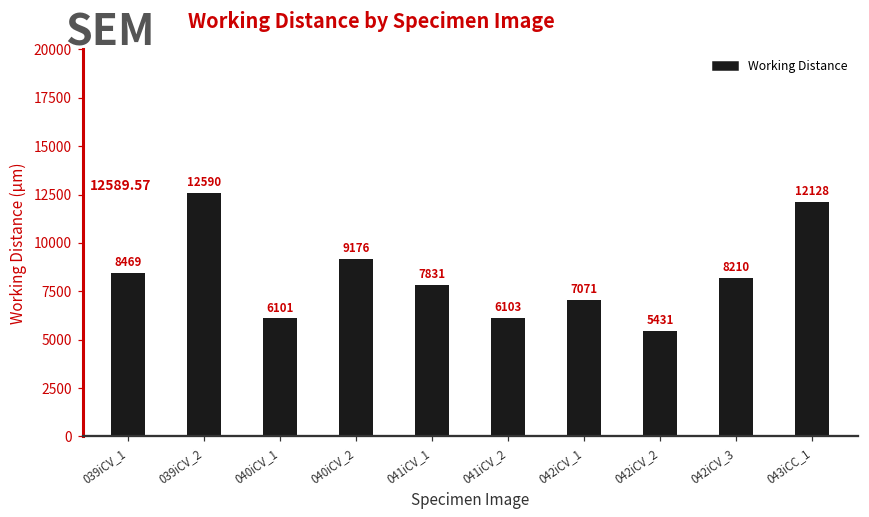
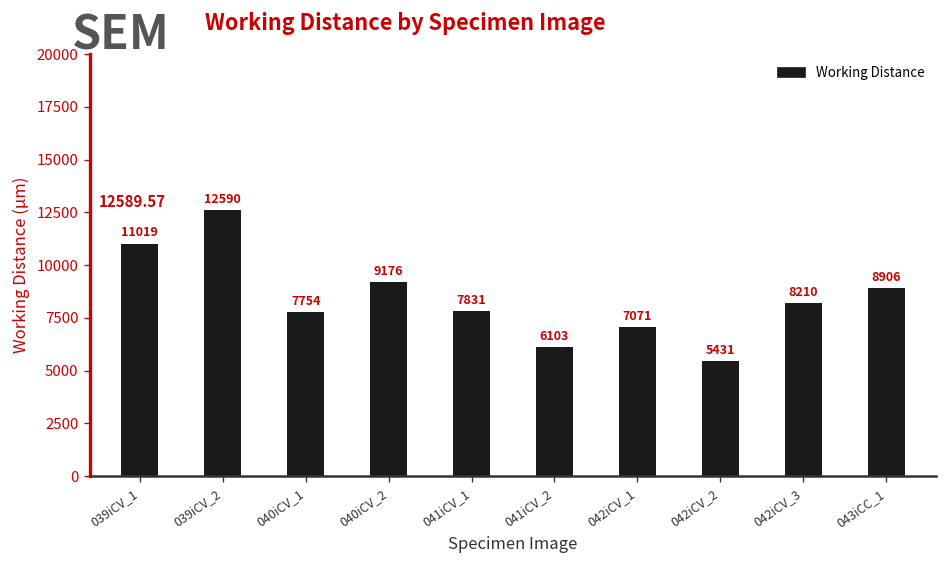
039iCV_1: 8469 -> 11019
040iCV_1: 6101 -> 7754
043iCC_1: 12128 -> 8906
